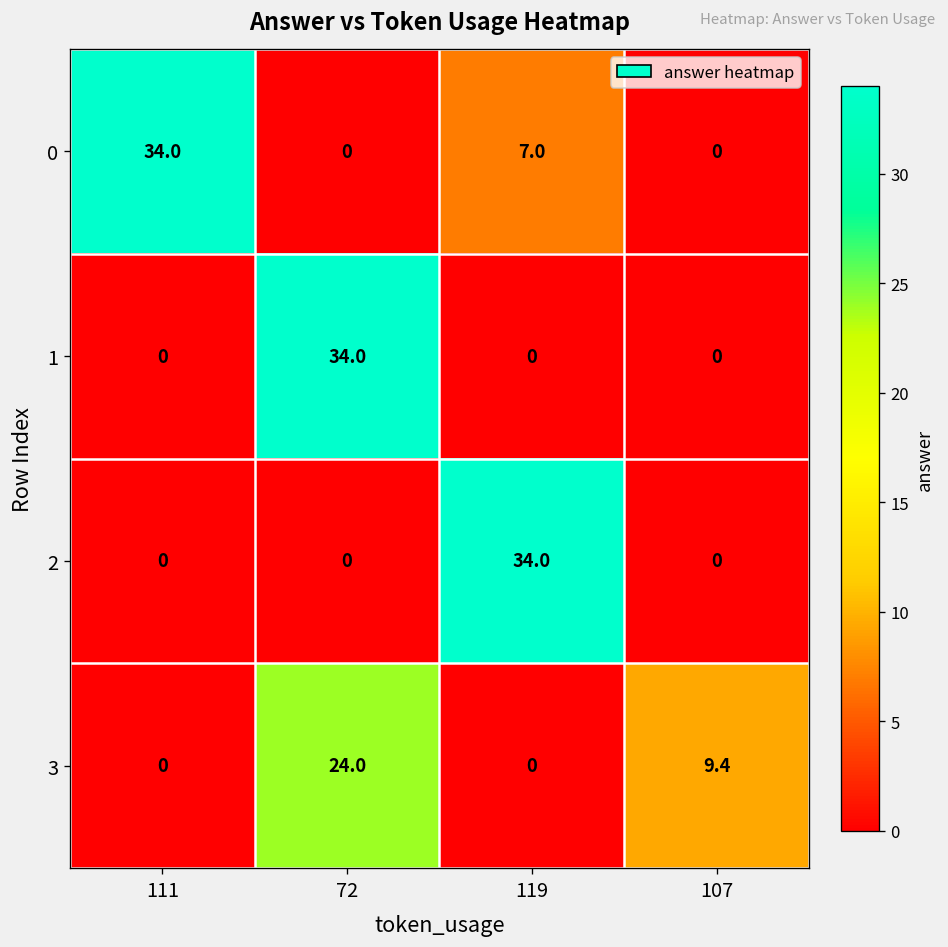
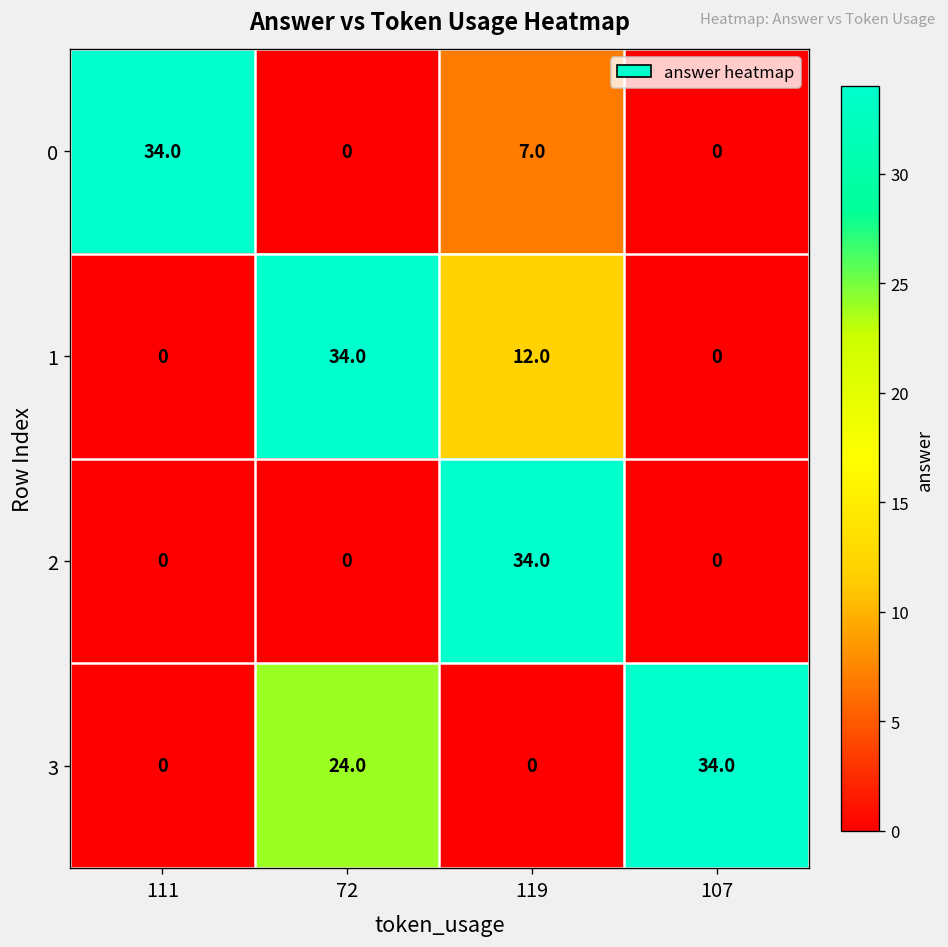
1, 119: 0 -> 12.0
3, 107: 9.4 -> 34.0
